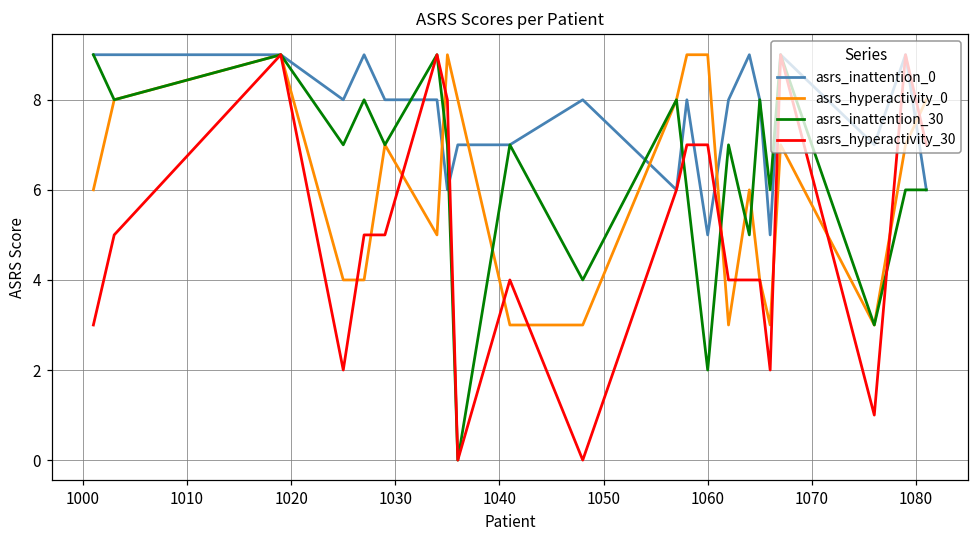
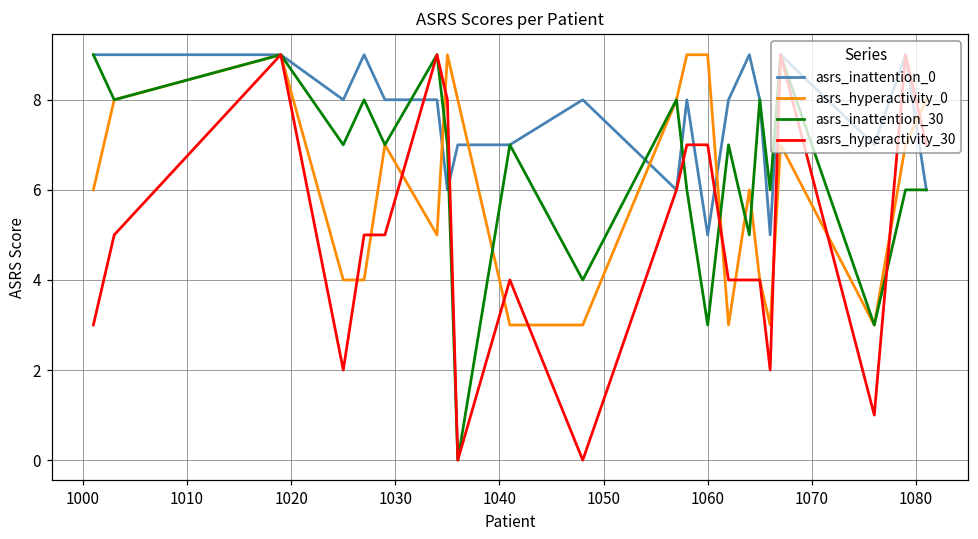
asrs_inattention_30, 1060: 2 -> 3
